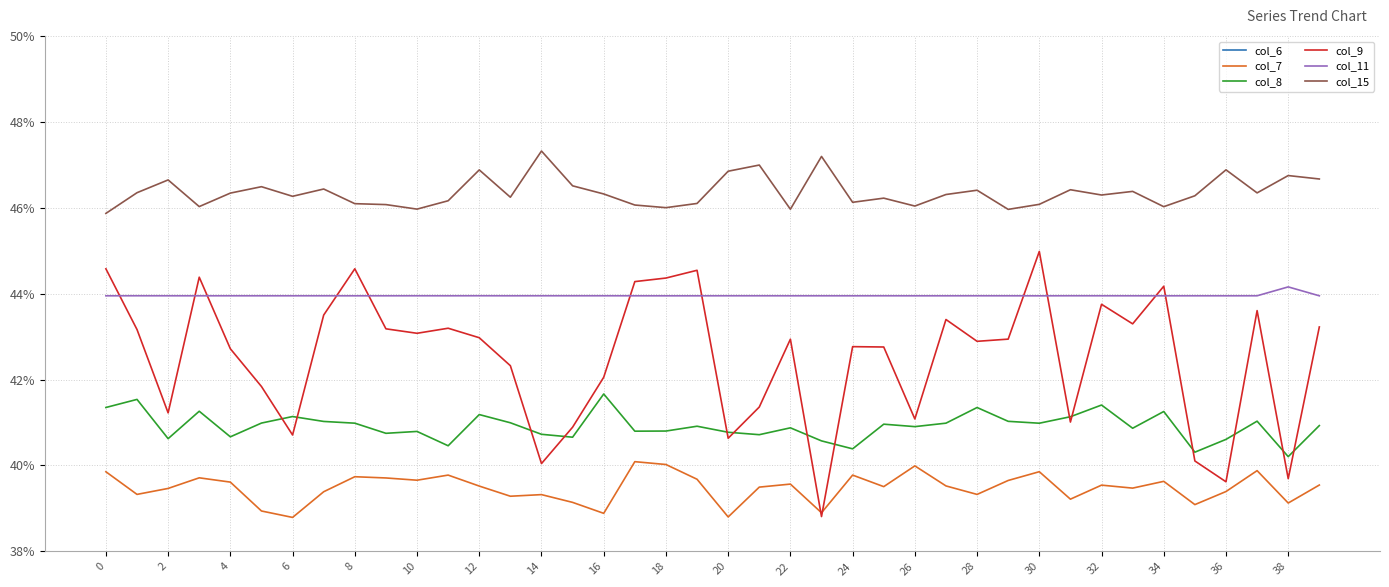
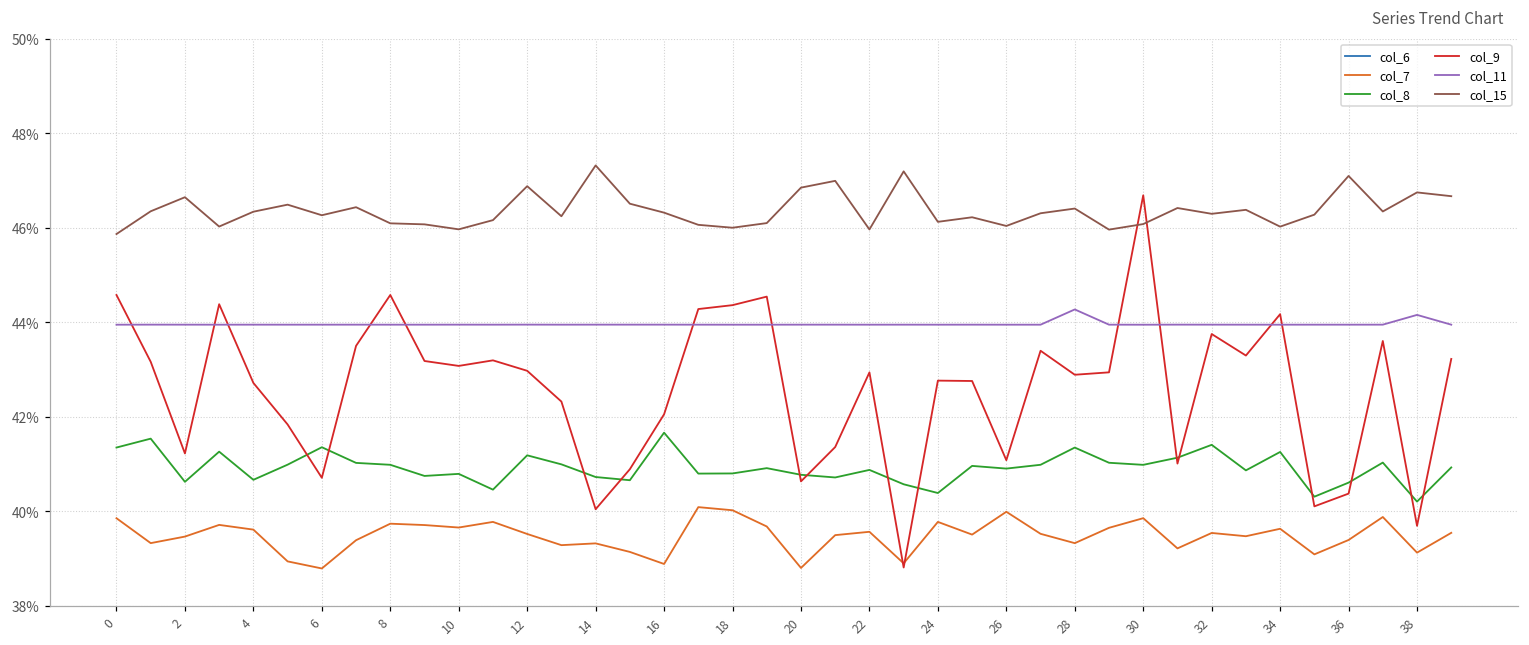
col_8, 6: 41.1% -> 41.4%
col_11, 28: 44.0% -> 44.3%
col_9, 30: 45.0% -> 46.7%
col_9, 36: 39.6% -> 40.4%
col_15, 36: 46.9% -> 47.1%
